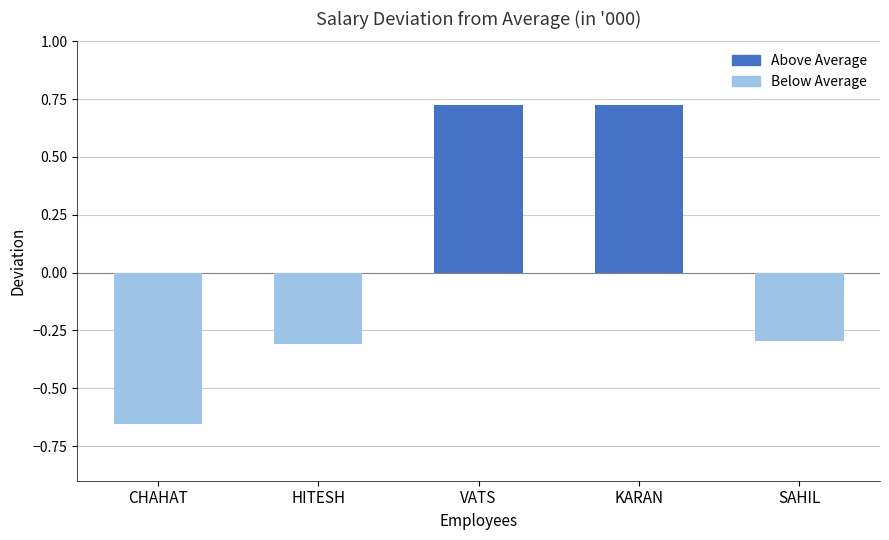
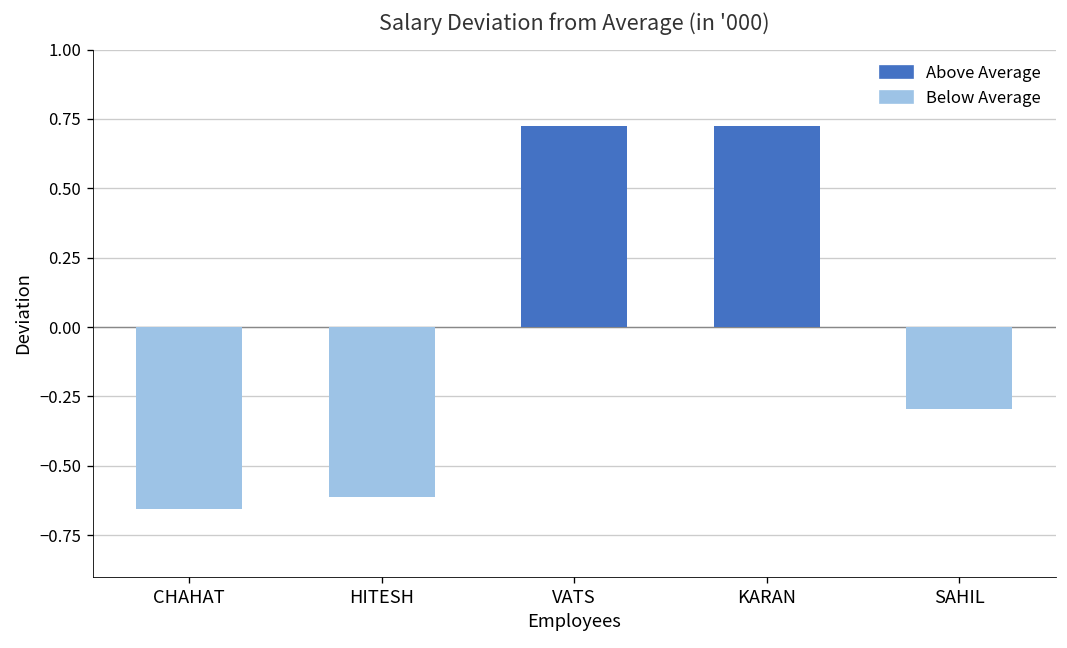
HITESH: -0.31 -> -0.61
